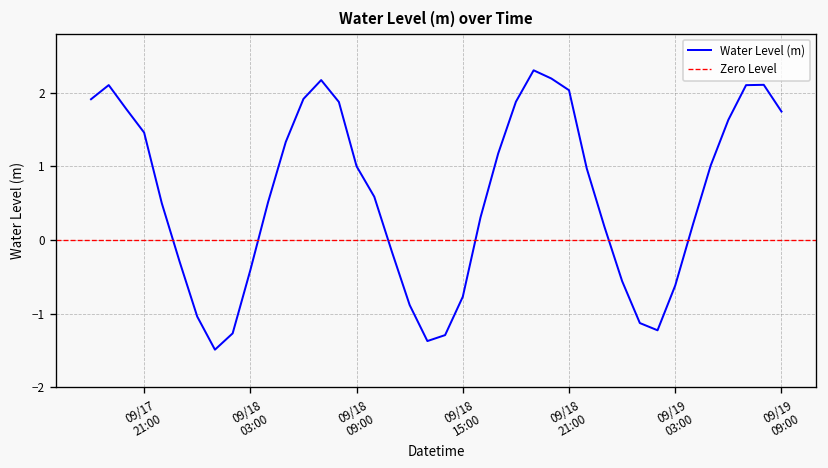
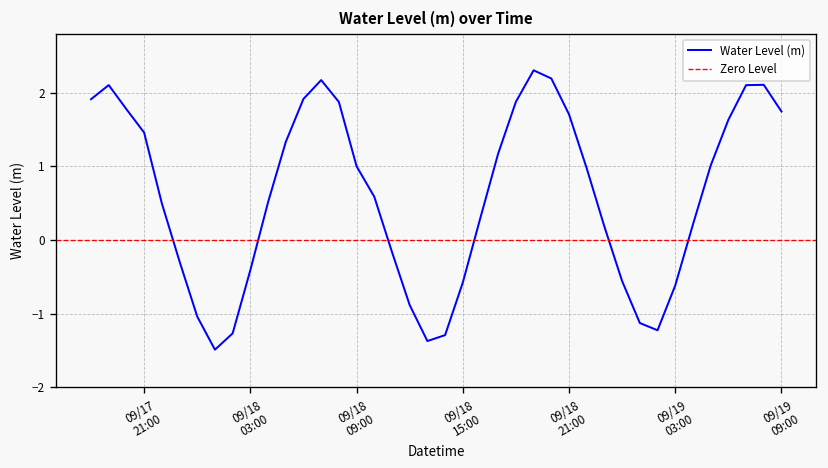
09/18 15:00: -0.8 -> -0.6
09/18 21:00: 2.0 -> 1.7
